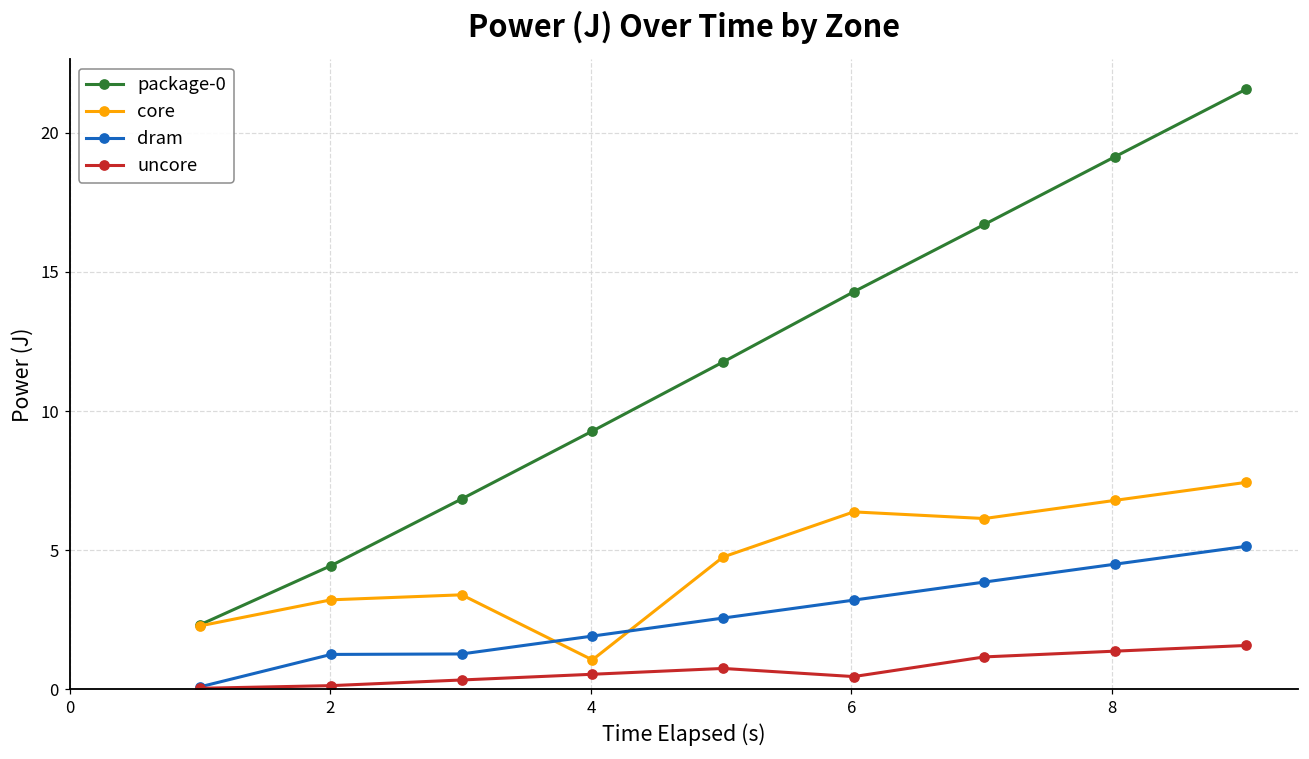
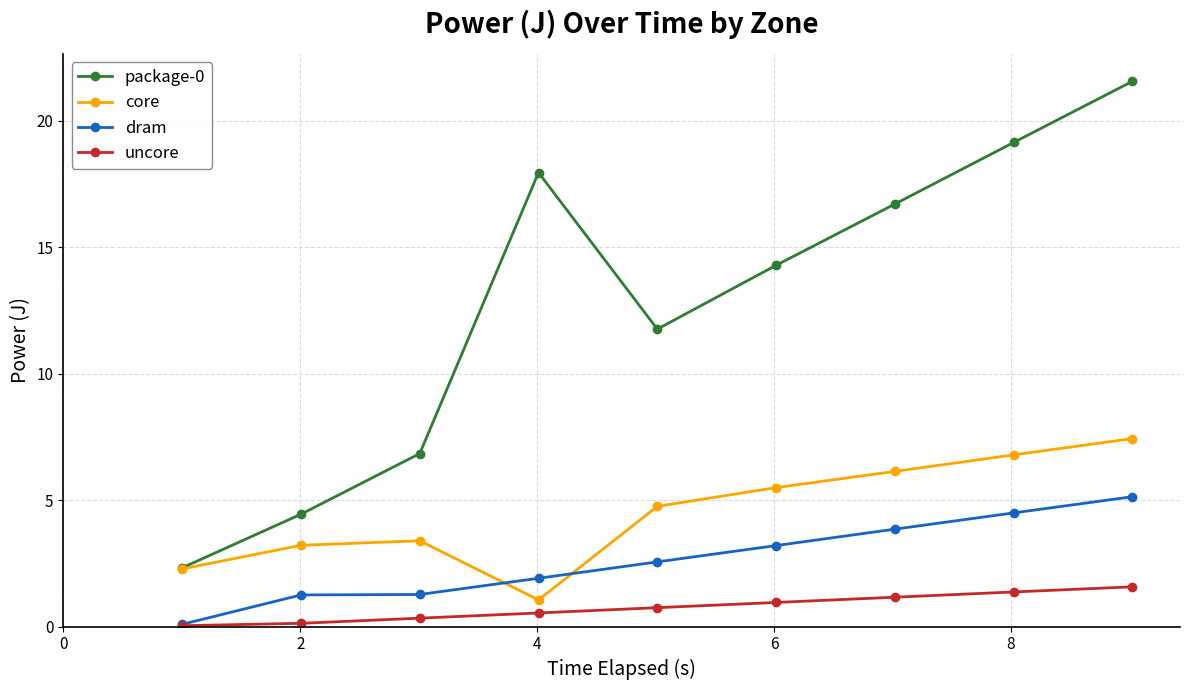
package-0, 4: 9.3 -> 18.0
core, 6: 6.4 -> 5.5
uncore, 6: 0.5 -> 1.0
